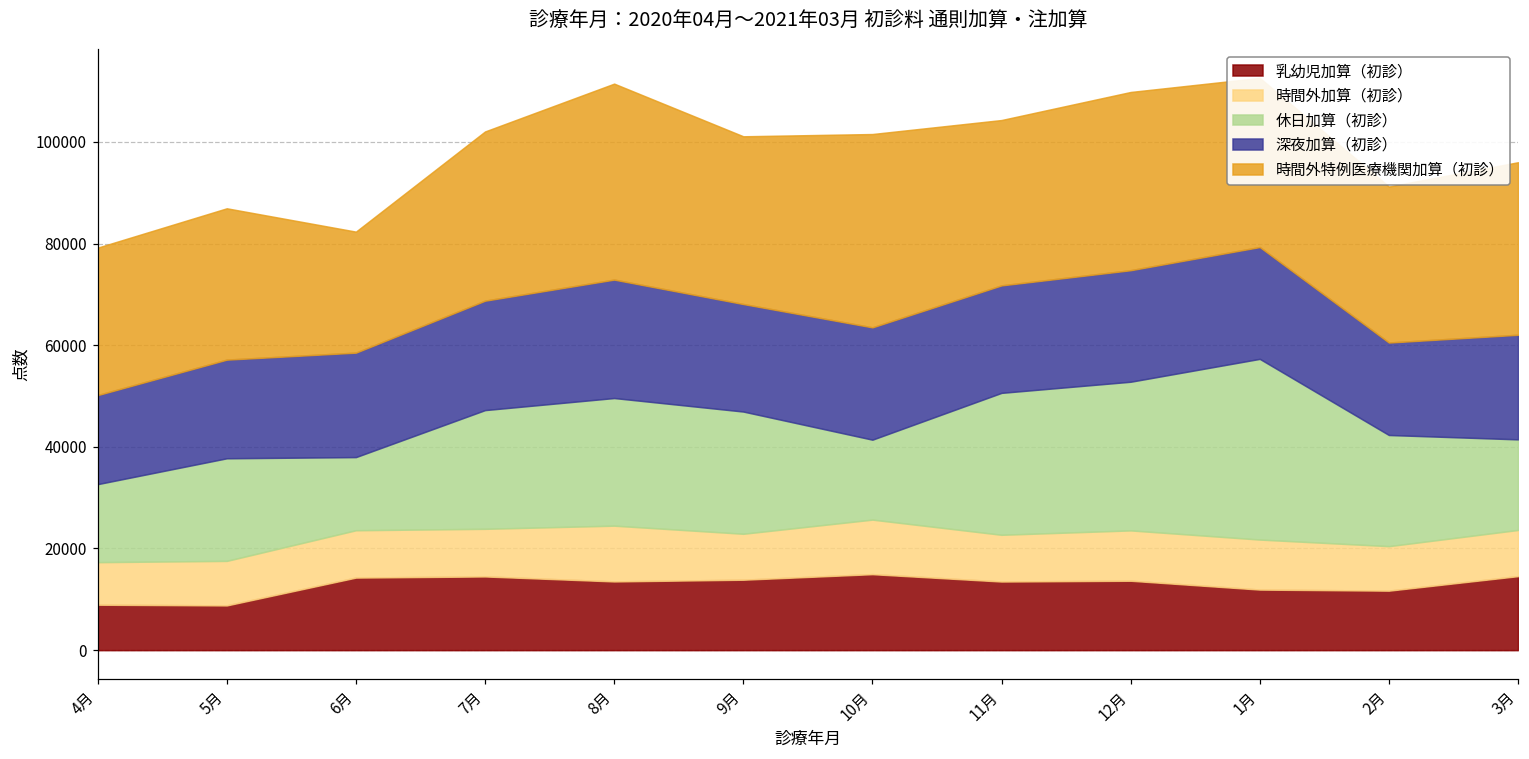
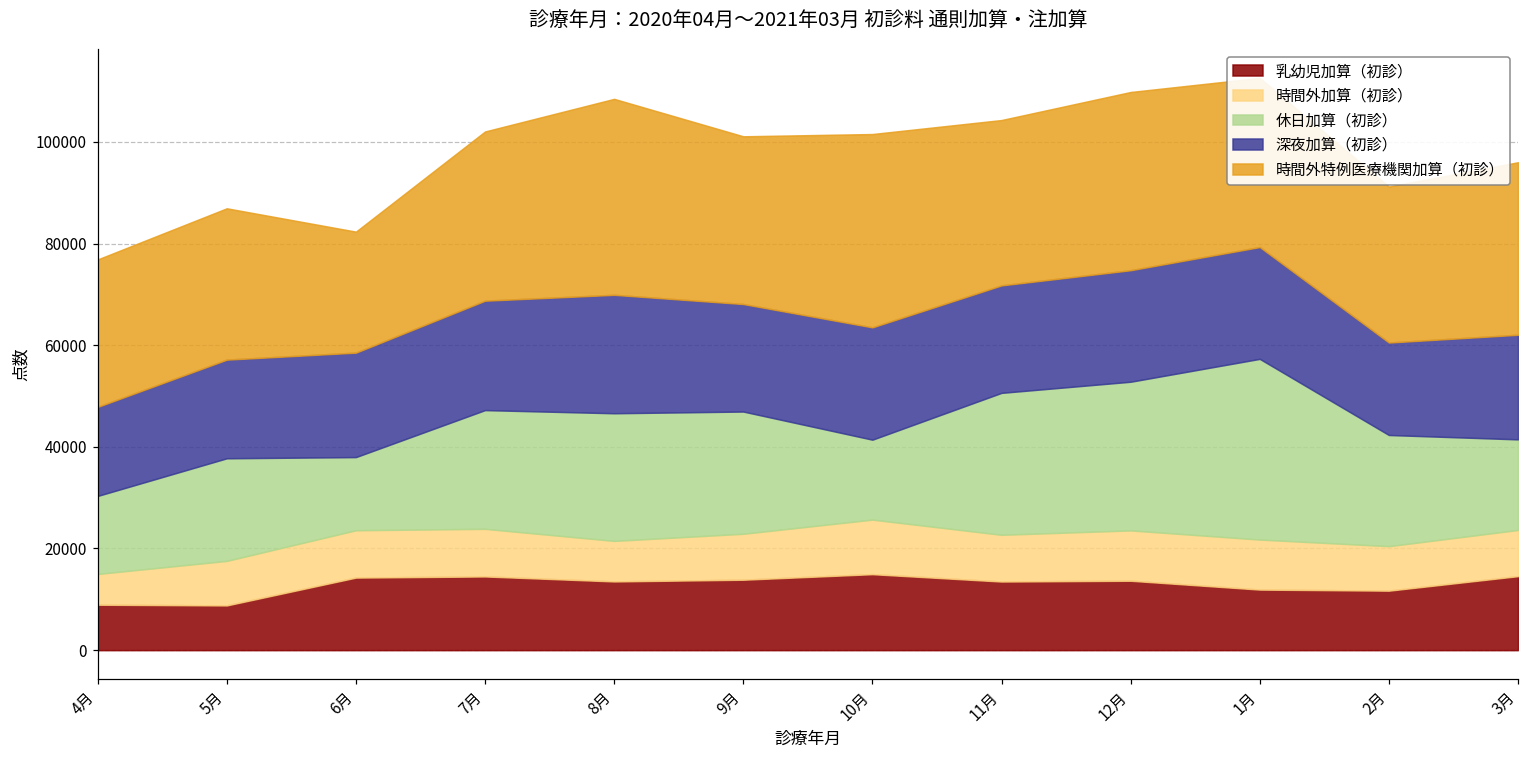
時間外加算（初診）, 4月: 8000 -> 6000
時間外加算（初診）, 8月: 11000 -> 8000
